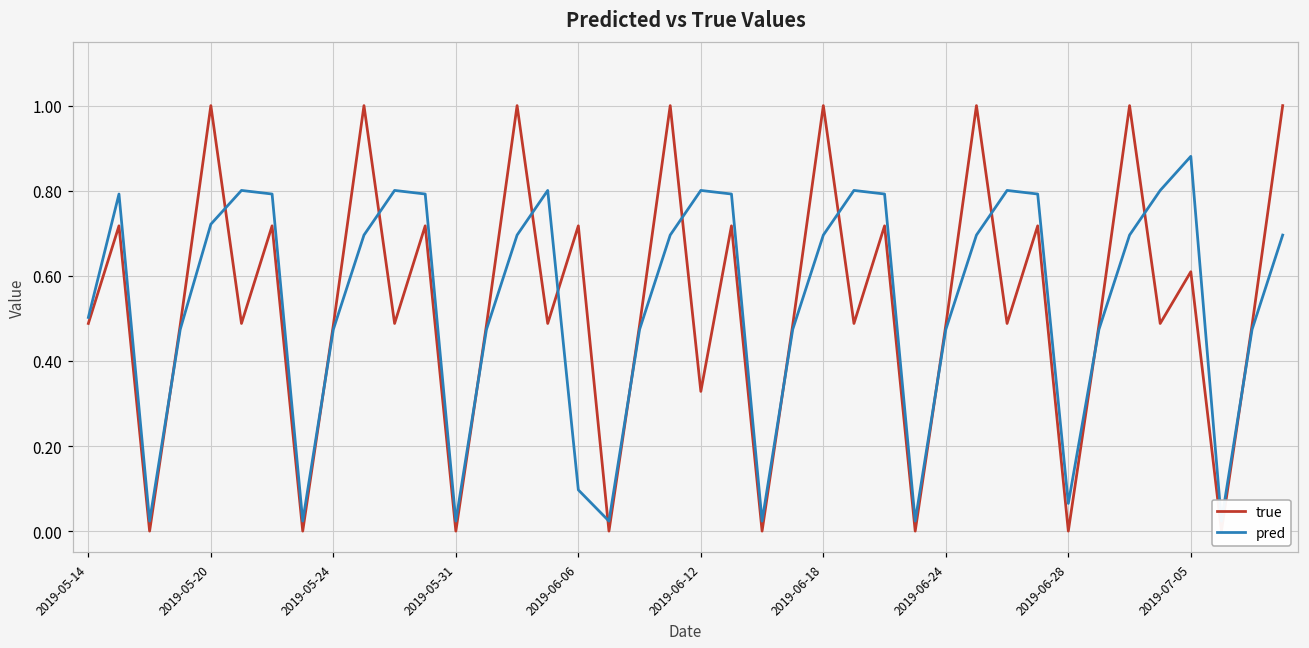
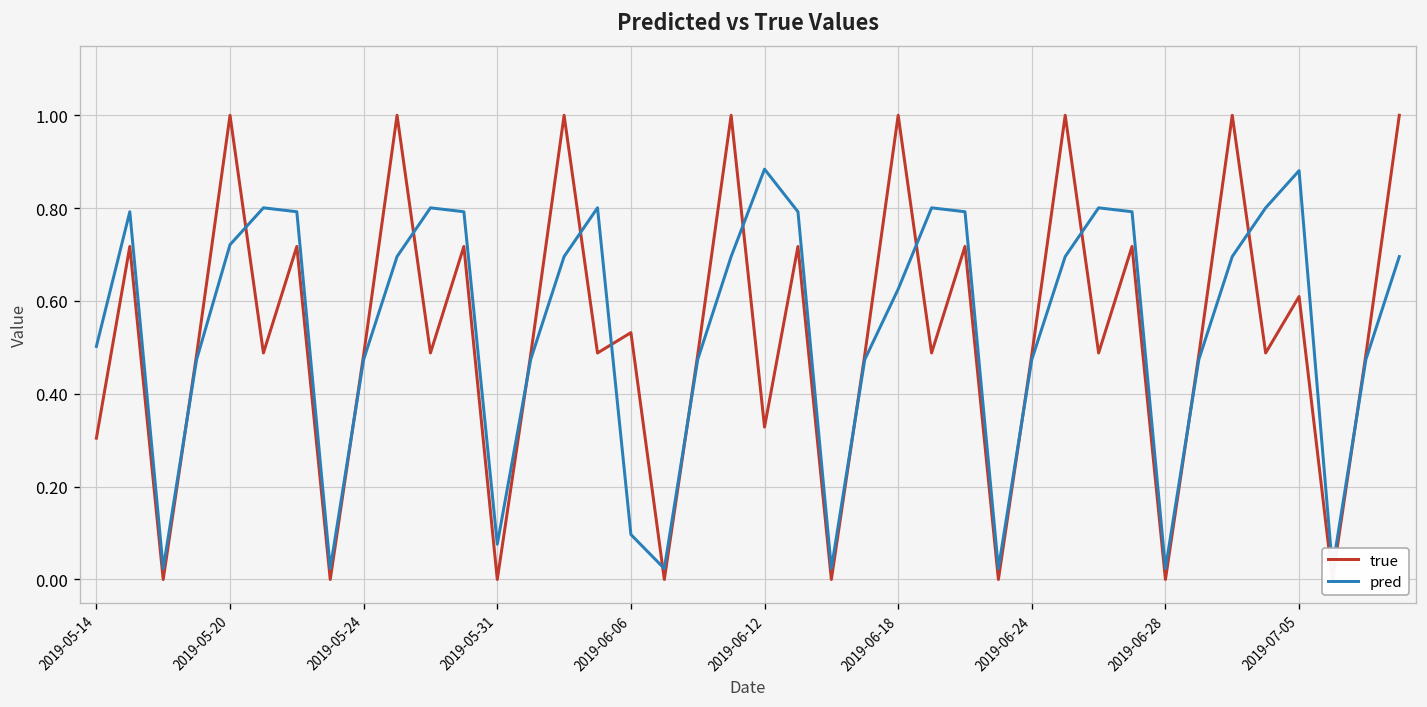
true, 2019-05-14: 0.49 -> 0.30
pred, 2019-05-31: 0.02 -> 0.08
true, 2019-06-06: 0.72 -> 0.53
pred, 2019-06-12: 0.80 -> 0.88
pred, 2019-06-18: 0.70 -> 0.63
pred, 2019-06-28: 0.06 -> 0.02
